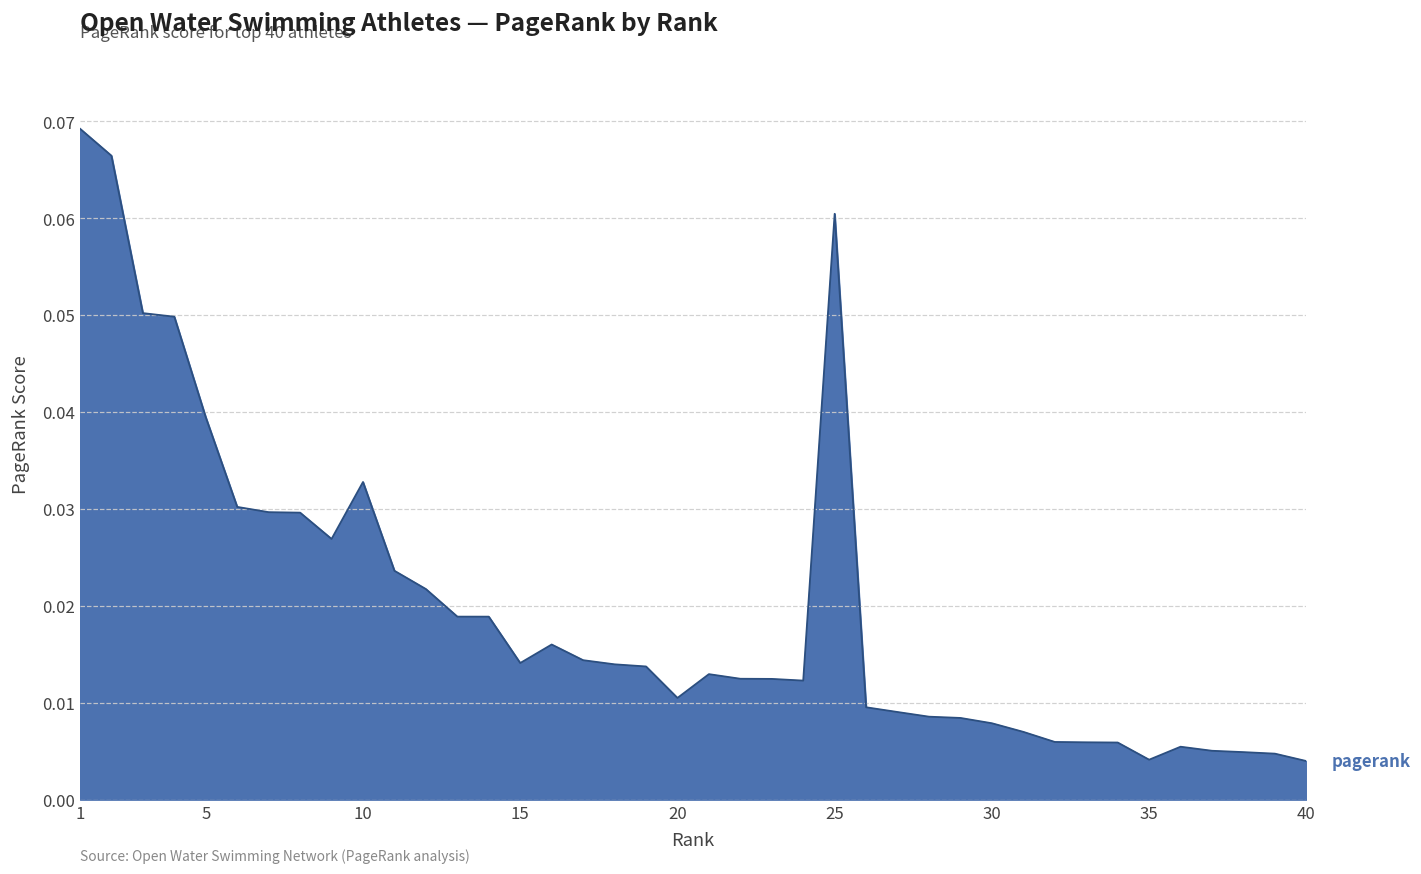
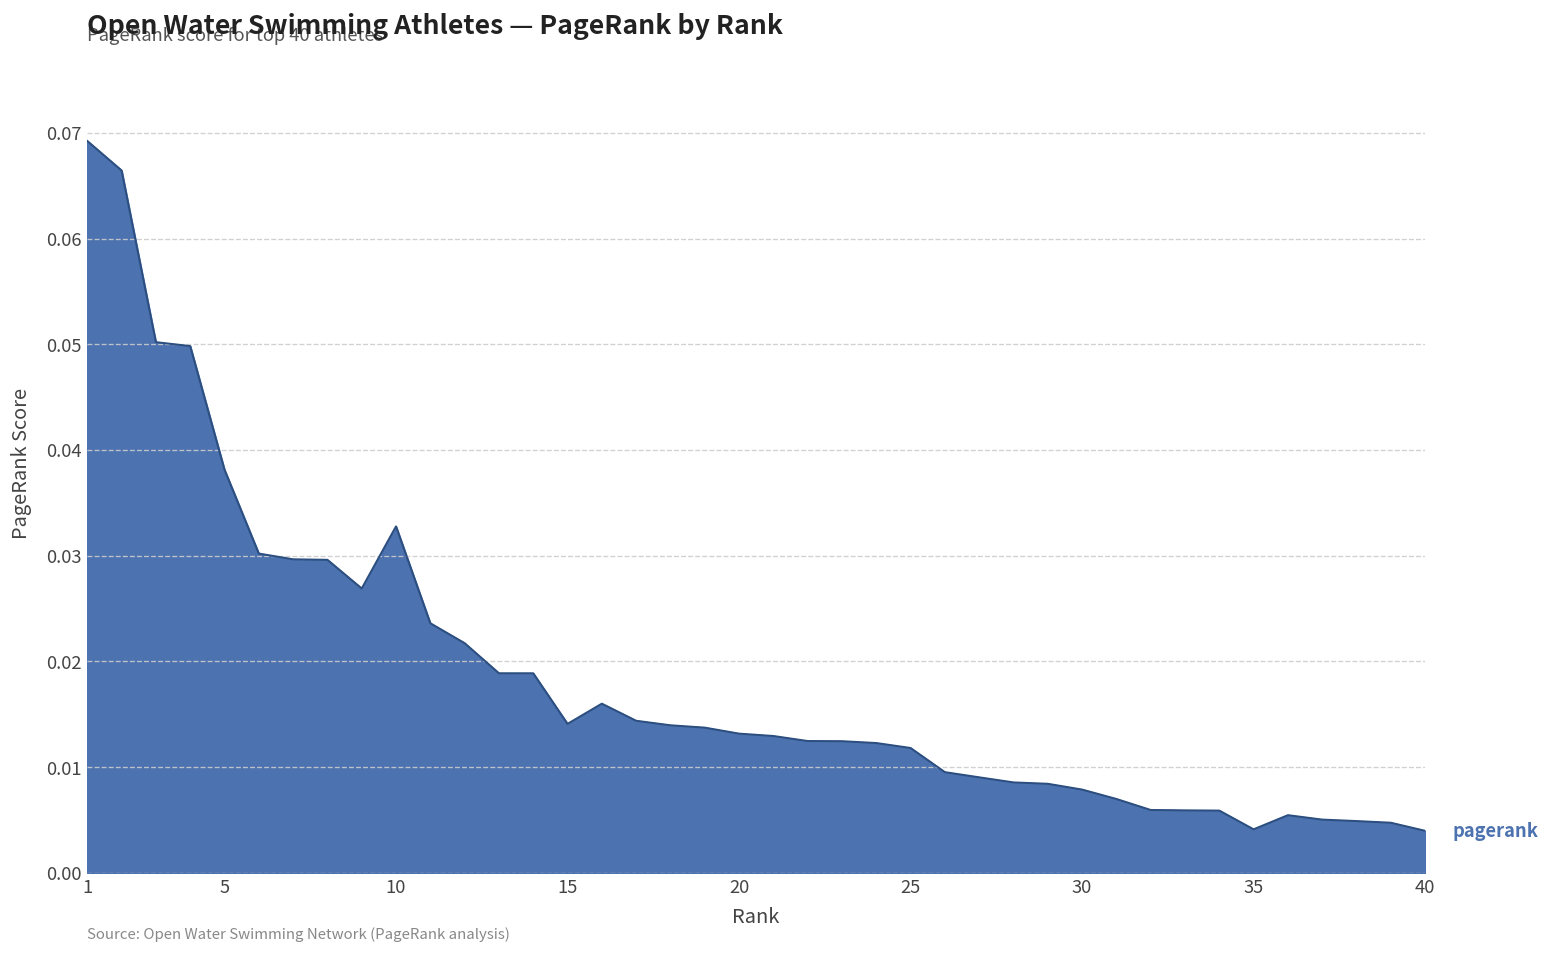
5: 0.039 -> 0.038
20: 0.010 -> 0.013
25: 0.060 -> 0.012
